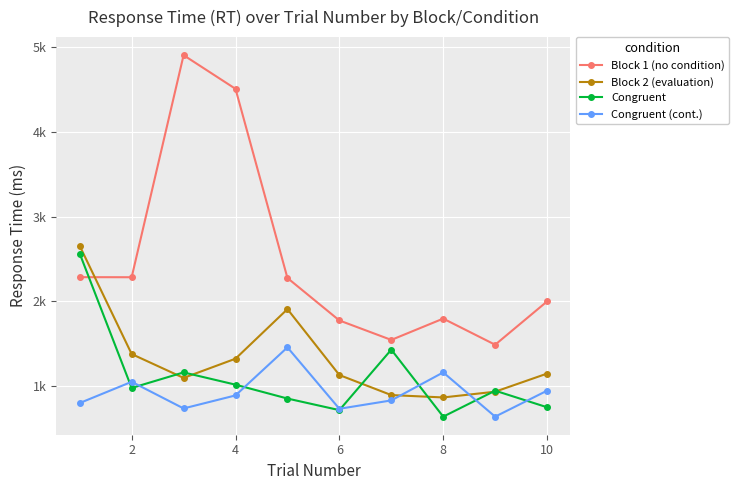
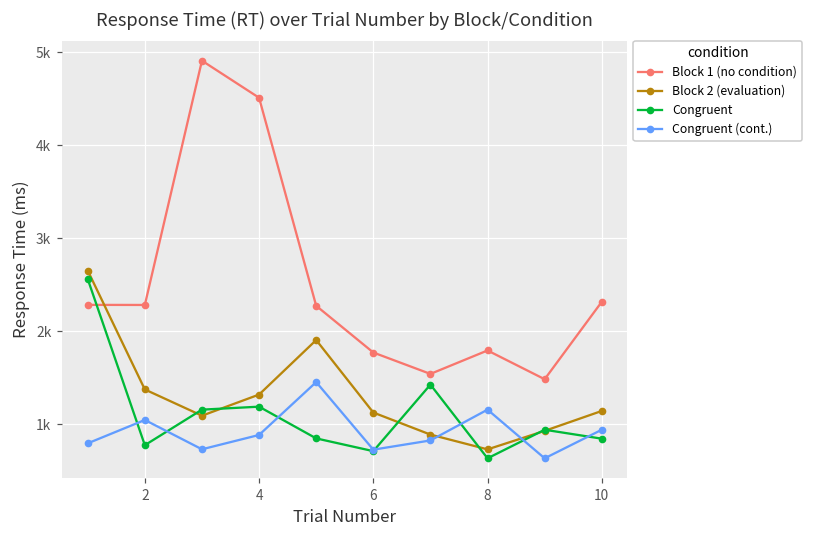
Congruent, 2: 1000 -> 800
Congruent, 4: 1000 -> 1200
Block 2 (evaluation), 8: 900 -> 700
Block 1 (no condition), 10: 2000 -> 2300
Congruent, 10: 700 -> 800
